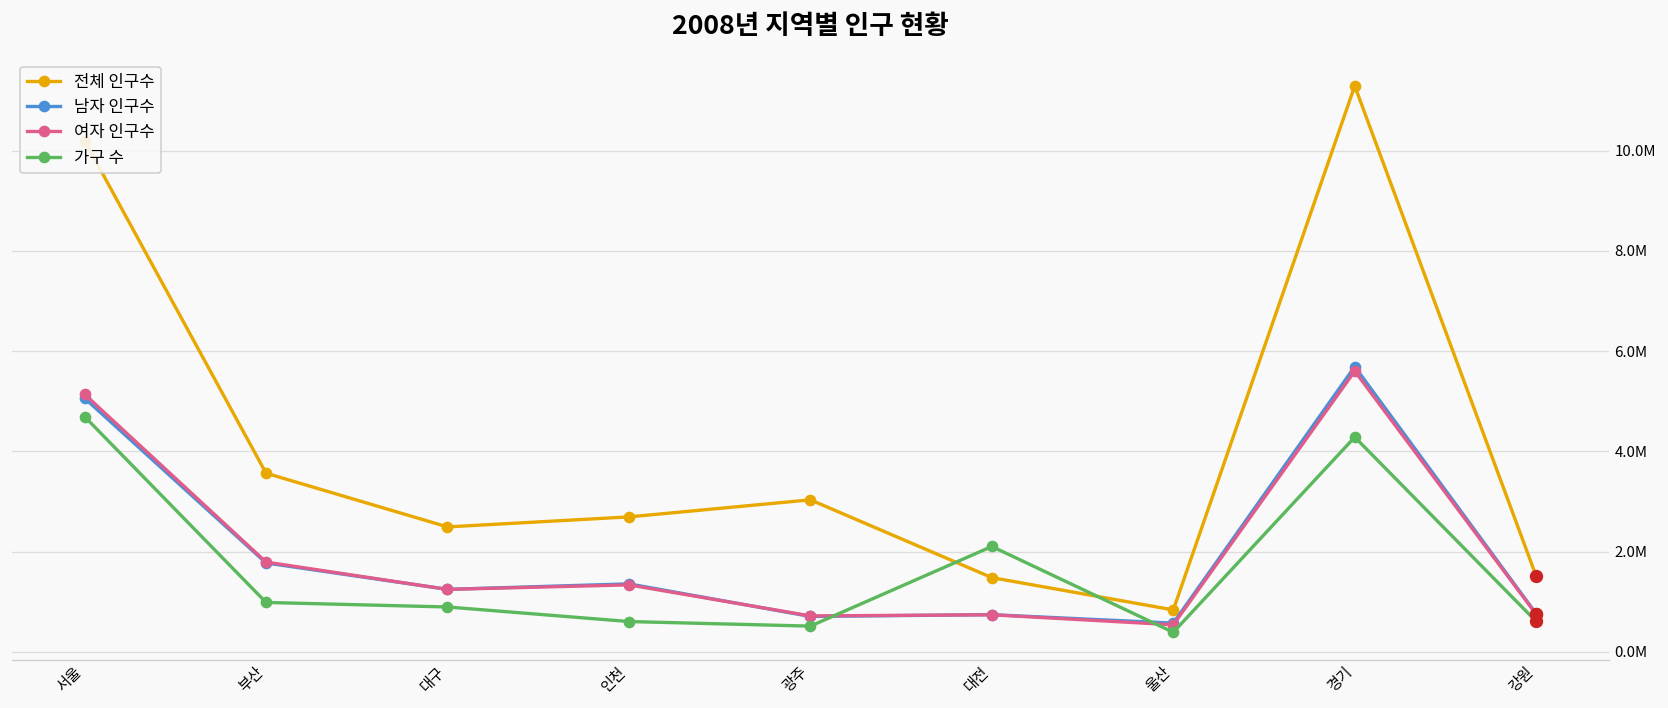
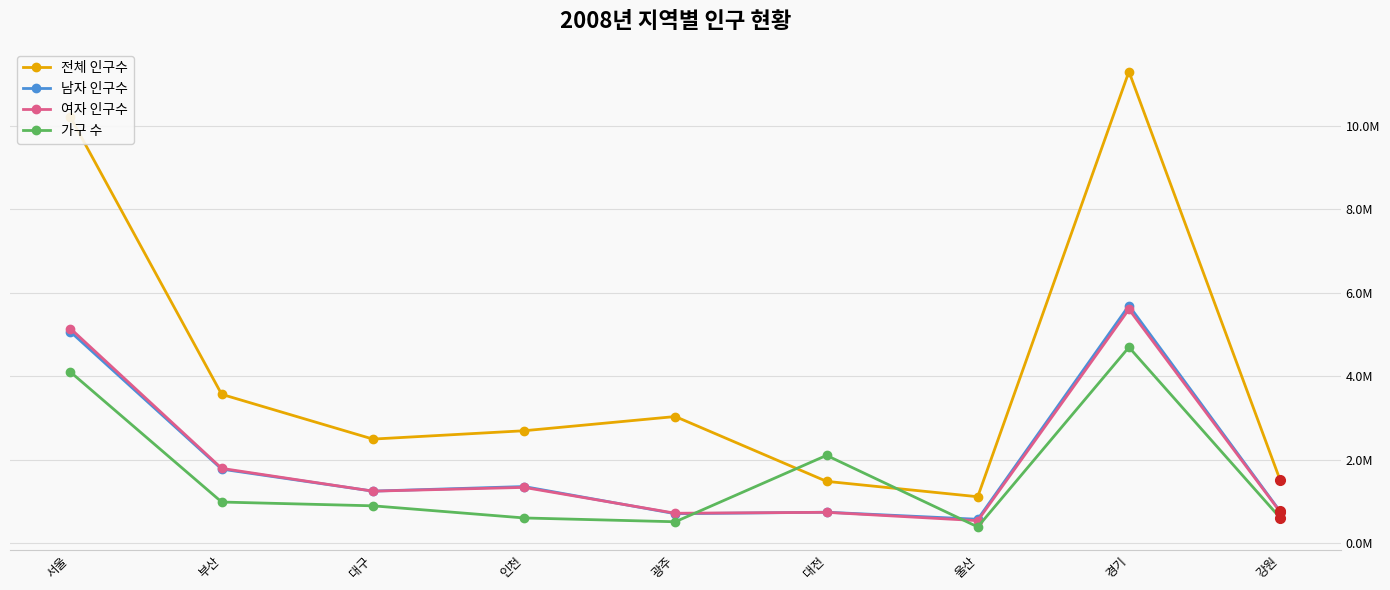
가구 수, 서울: 4700000 -> 4100000
전체 인구수, 울산: 800000 -> 1100000
가구 수, 경기: 4300000 -> 4700000
